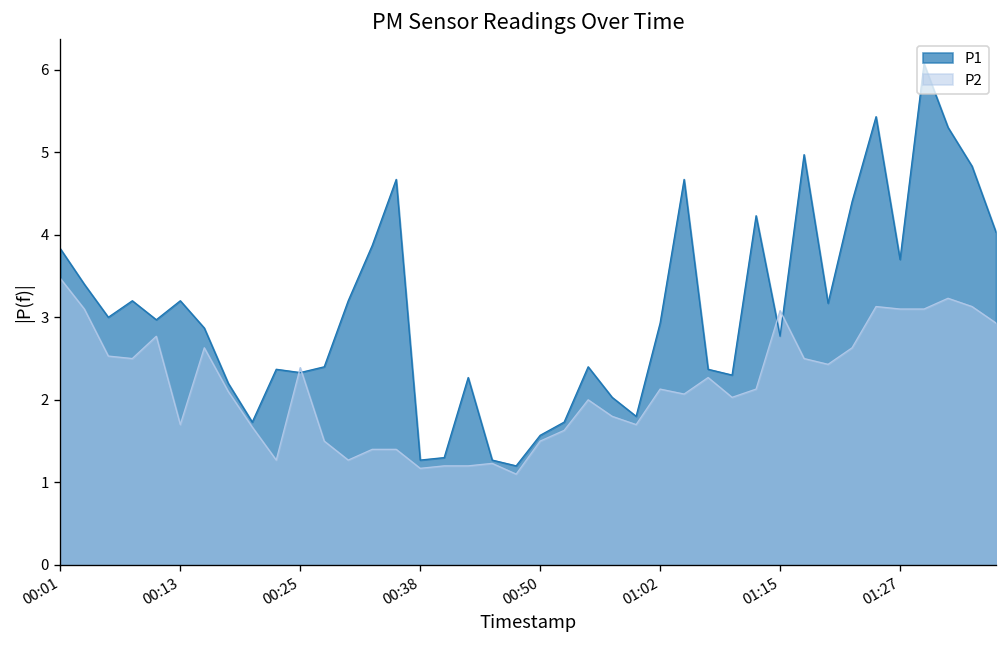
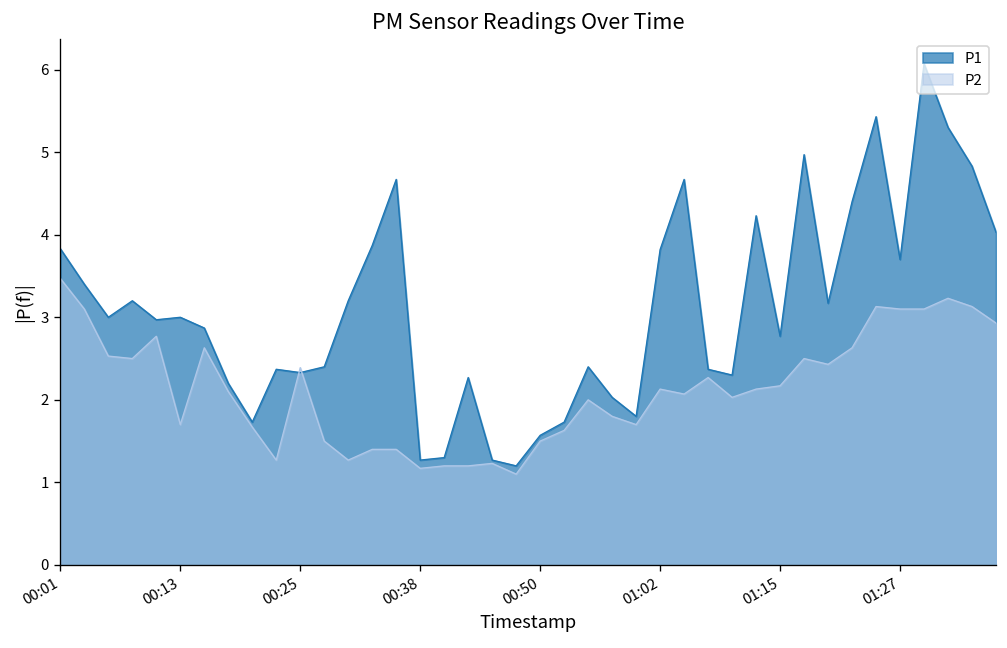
P1, 00:13: 3.2 -> 3.0
P1, 01:02: 2.9 -> 3.8
P2, 01:15: 3.1 -> 2.2
